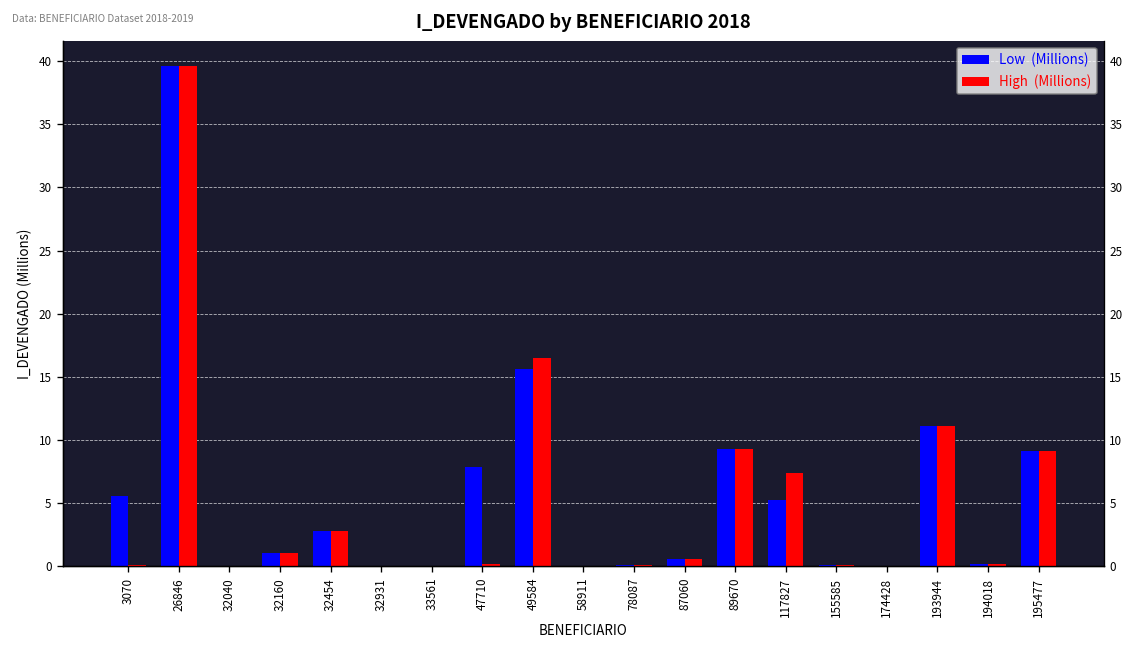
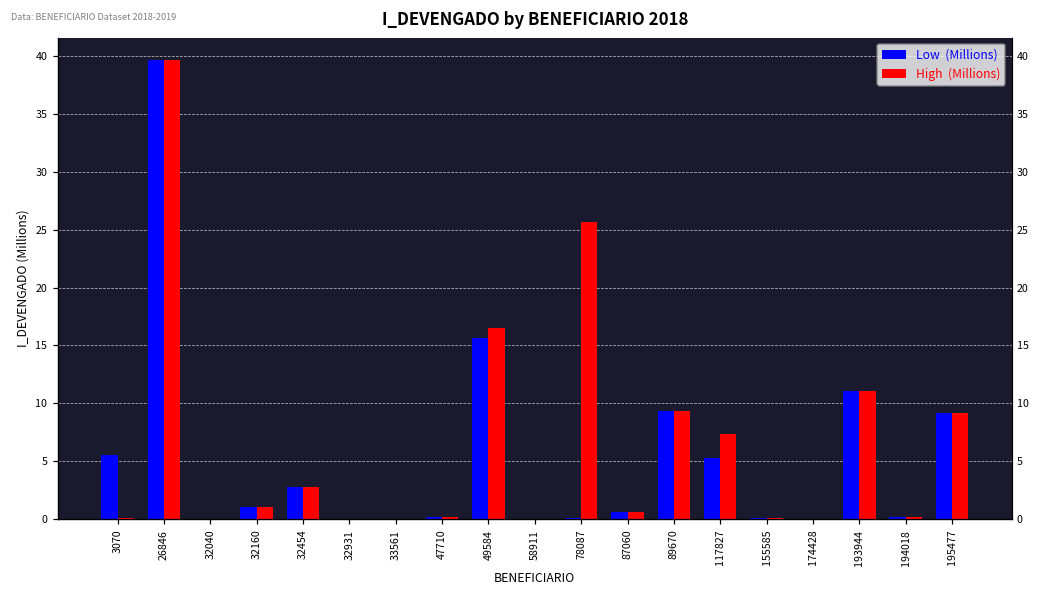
Low (Millions), 47710: 7.9 -> 0.2
High (Millions), 78087: 0.1 -> 25.7
